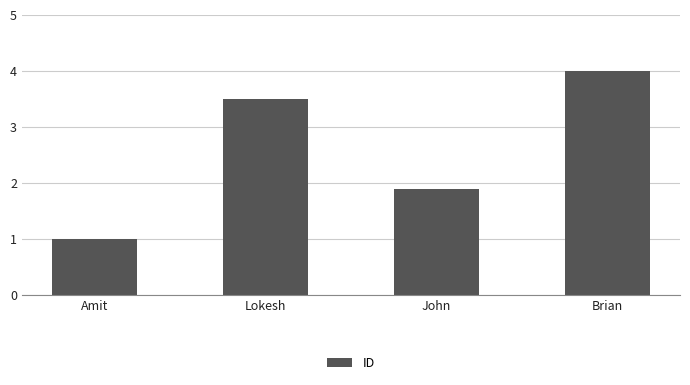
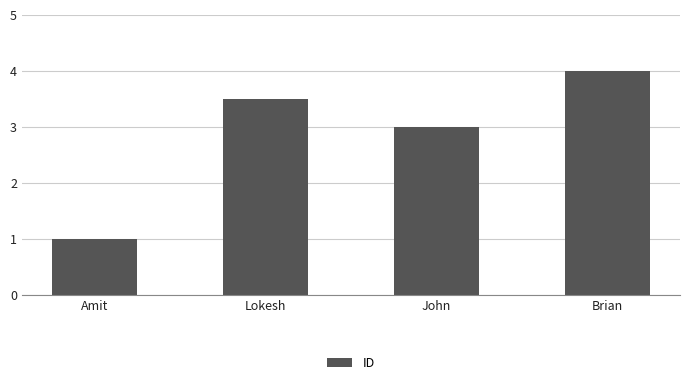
John: 1.9 -> 3.0
